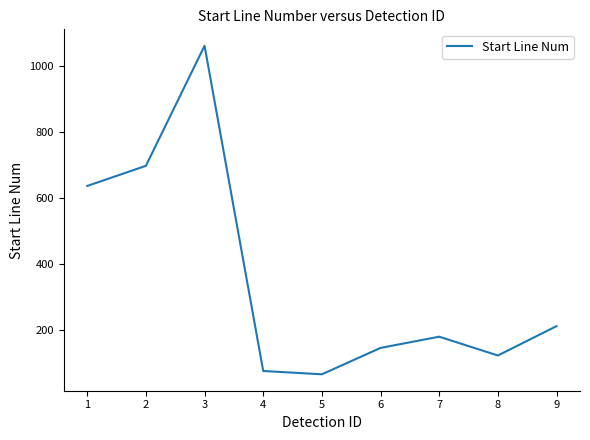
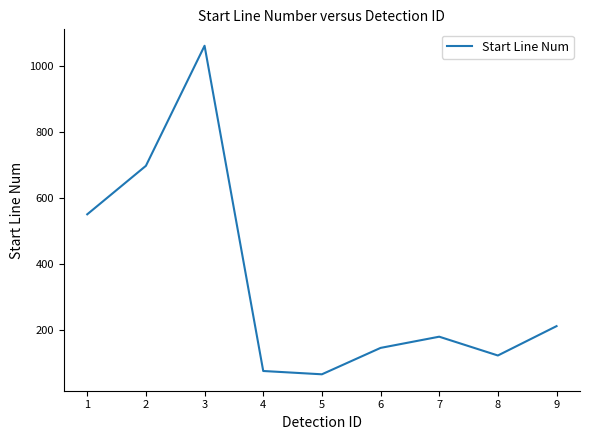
1: 640 -> 550
